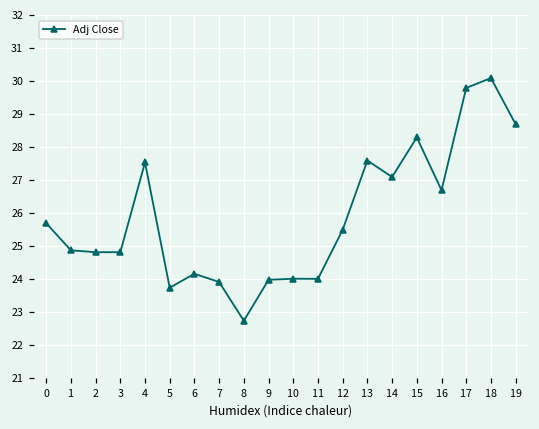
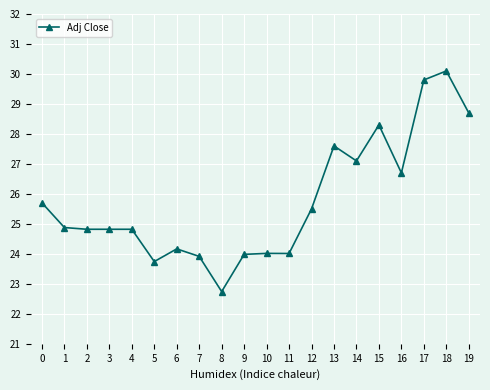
4: 27.5 -> 24.8
